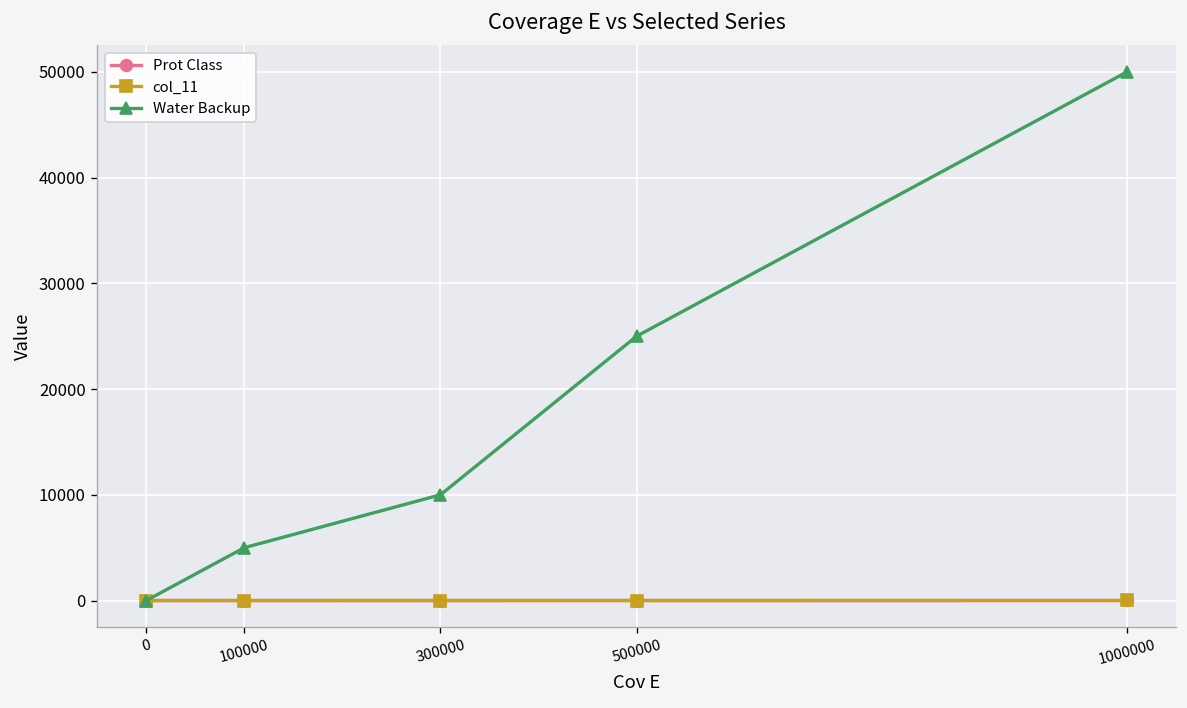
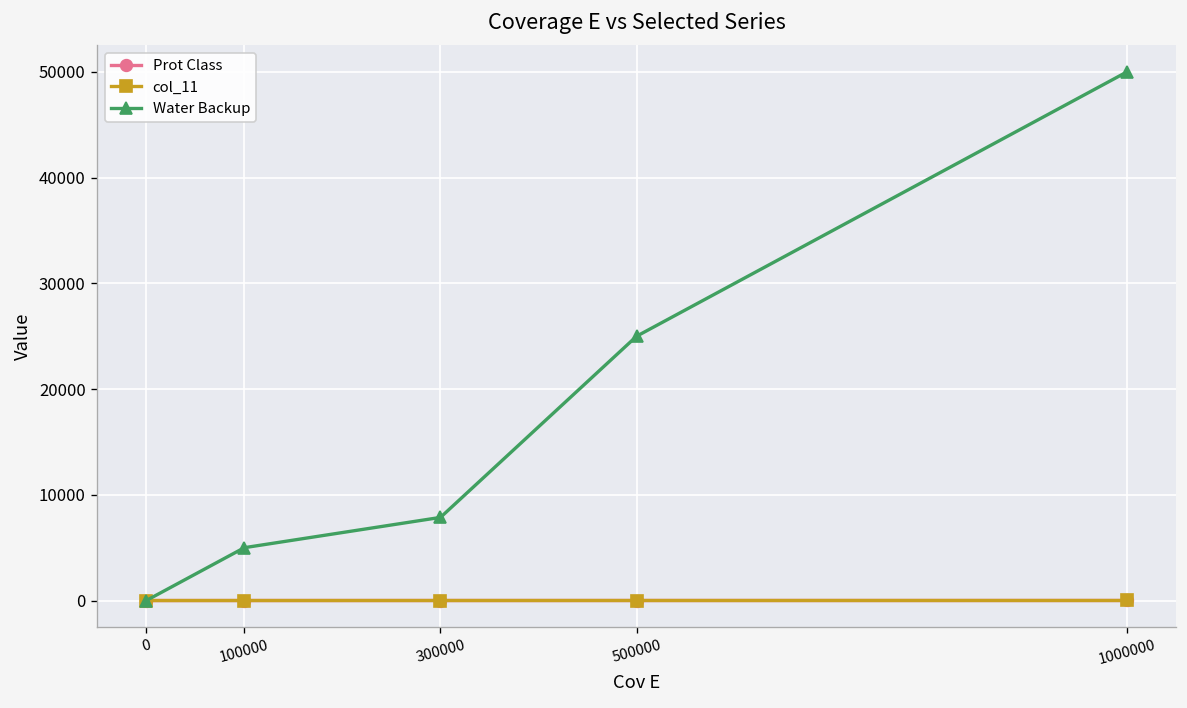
Water Backup, 300000: 10000 -> 8000
